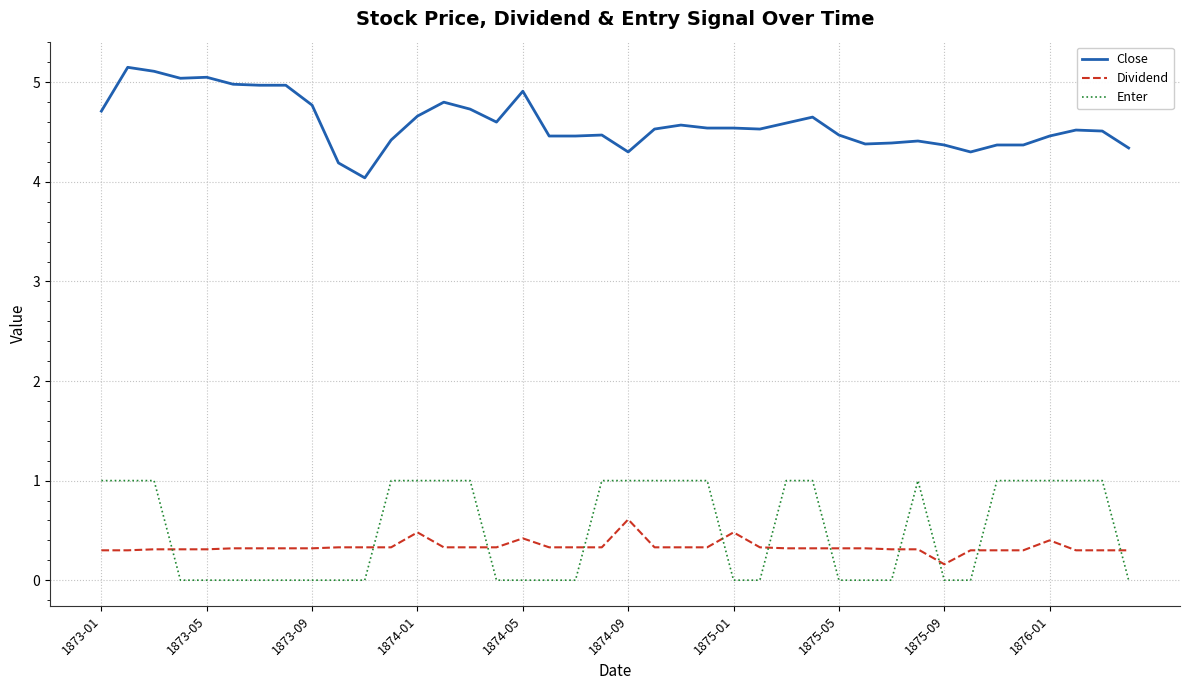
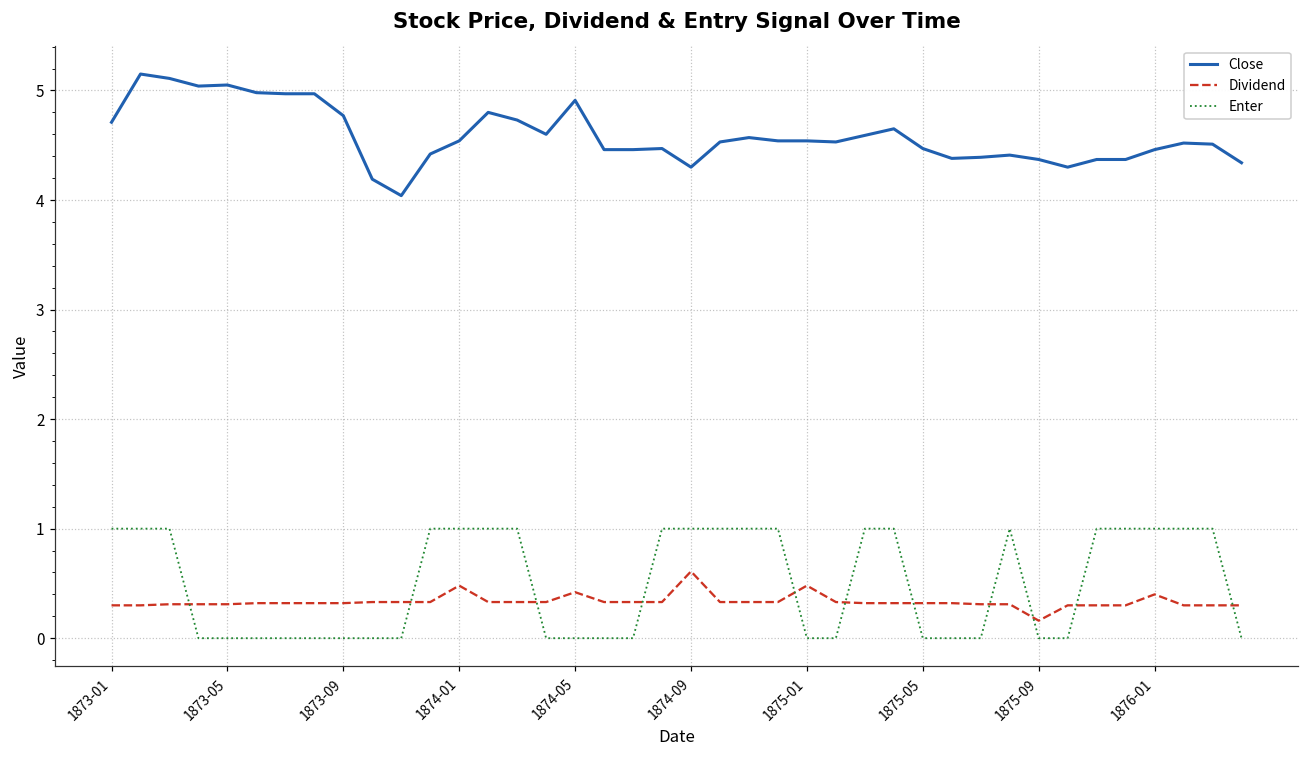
Close, 1874-01: 4.7 -> 4.5
